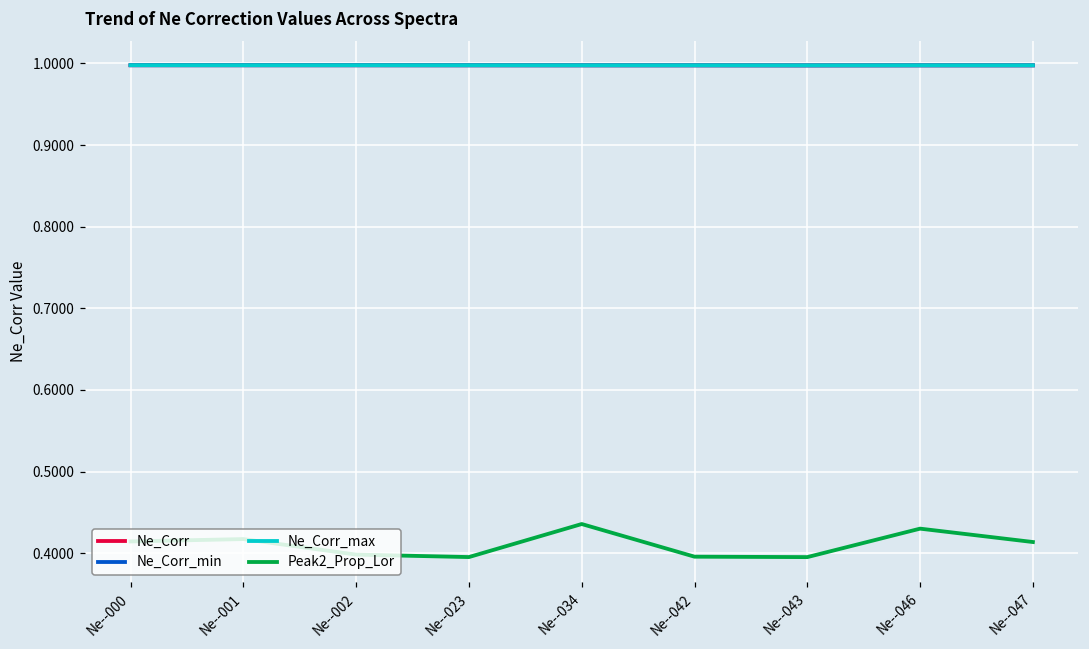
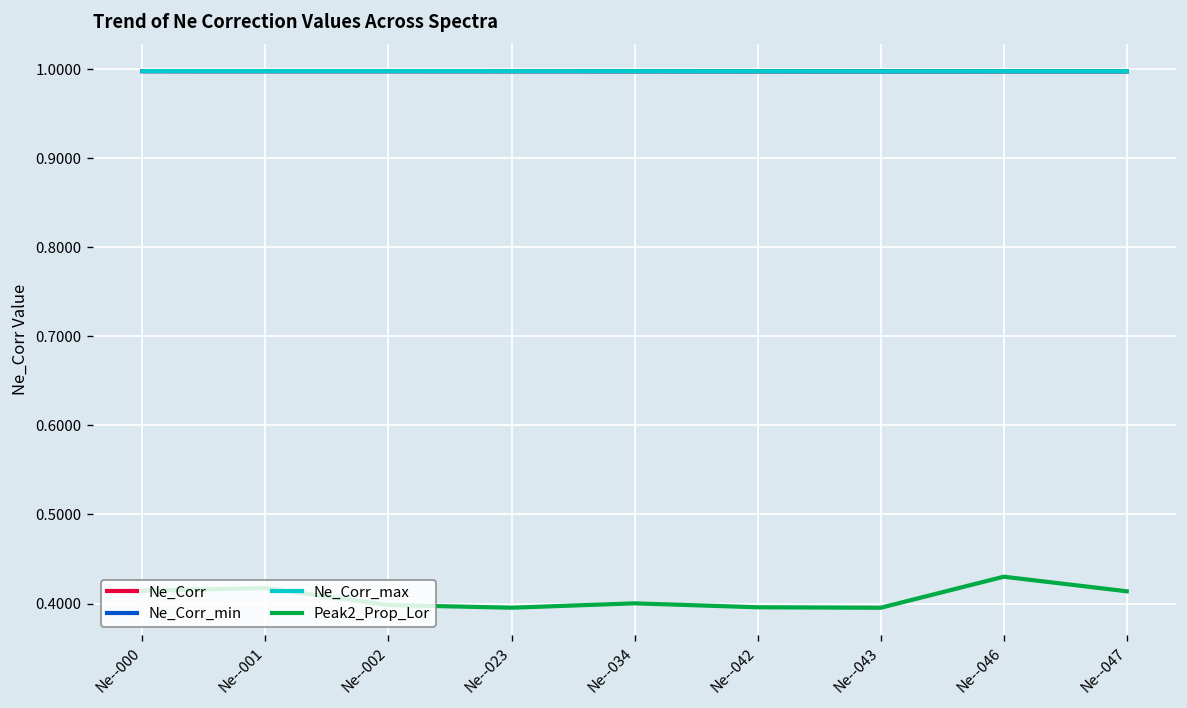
Peak2_Prop_Lor, Ne--034: 0.44 -> 0.40
